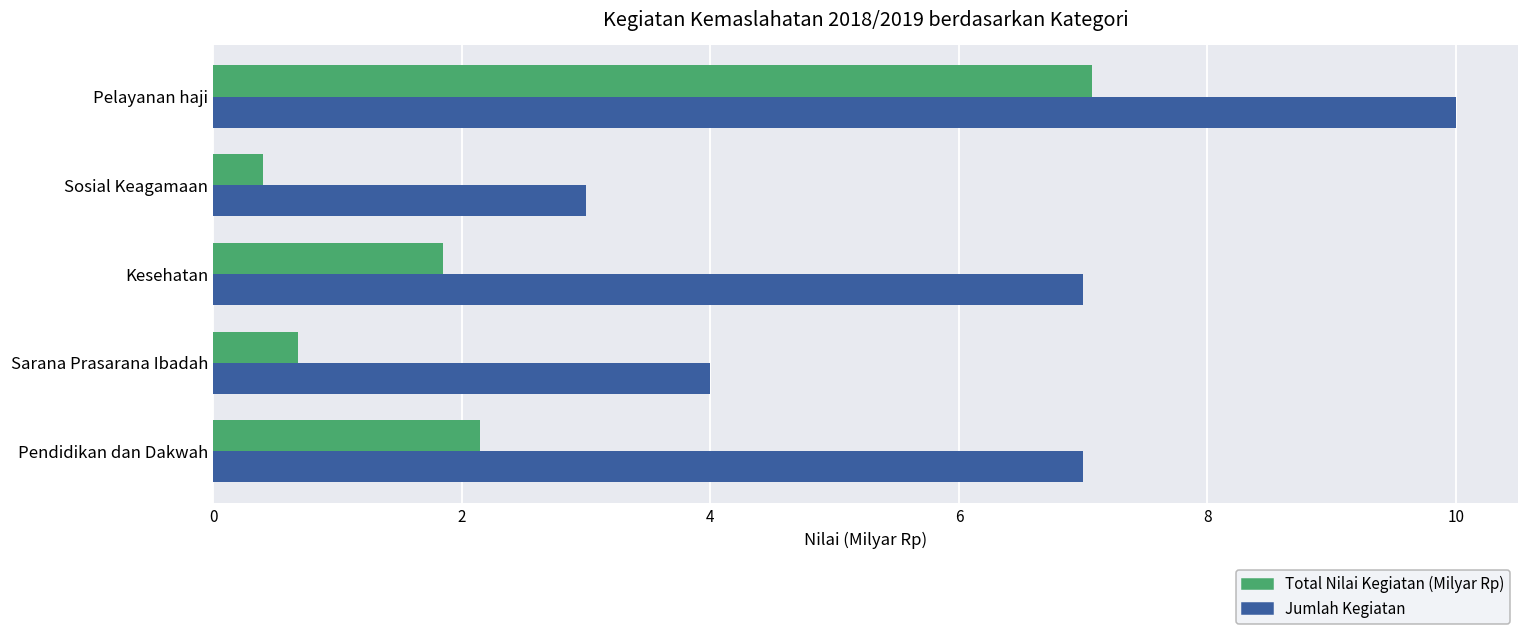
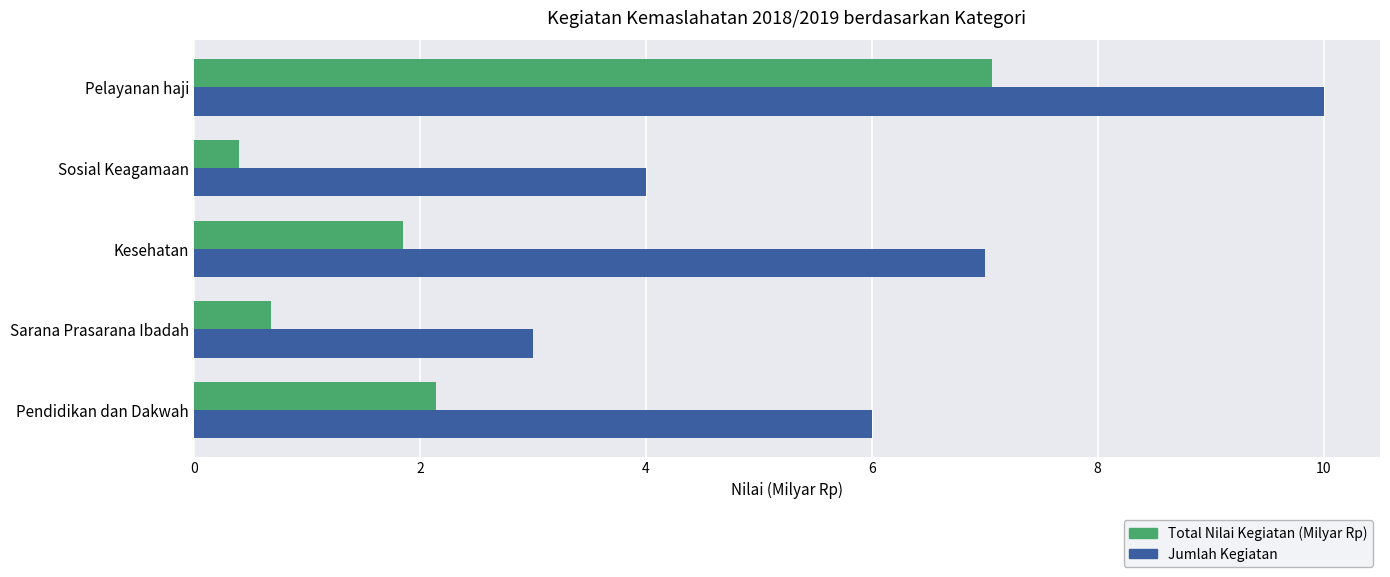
Jumlah Kegiatan, Sosial Keagamaan: 3 -> 4
Jumlah Kegiatan, Sarana Prasarana Ibadah: 4 -> 3
Jumlah Kegiatan, Pendidikan dan Dakwah: 7 -> 6
